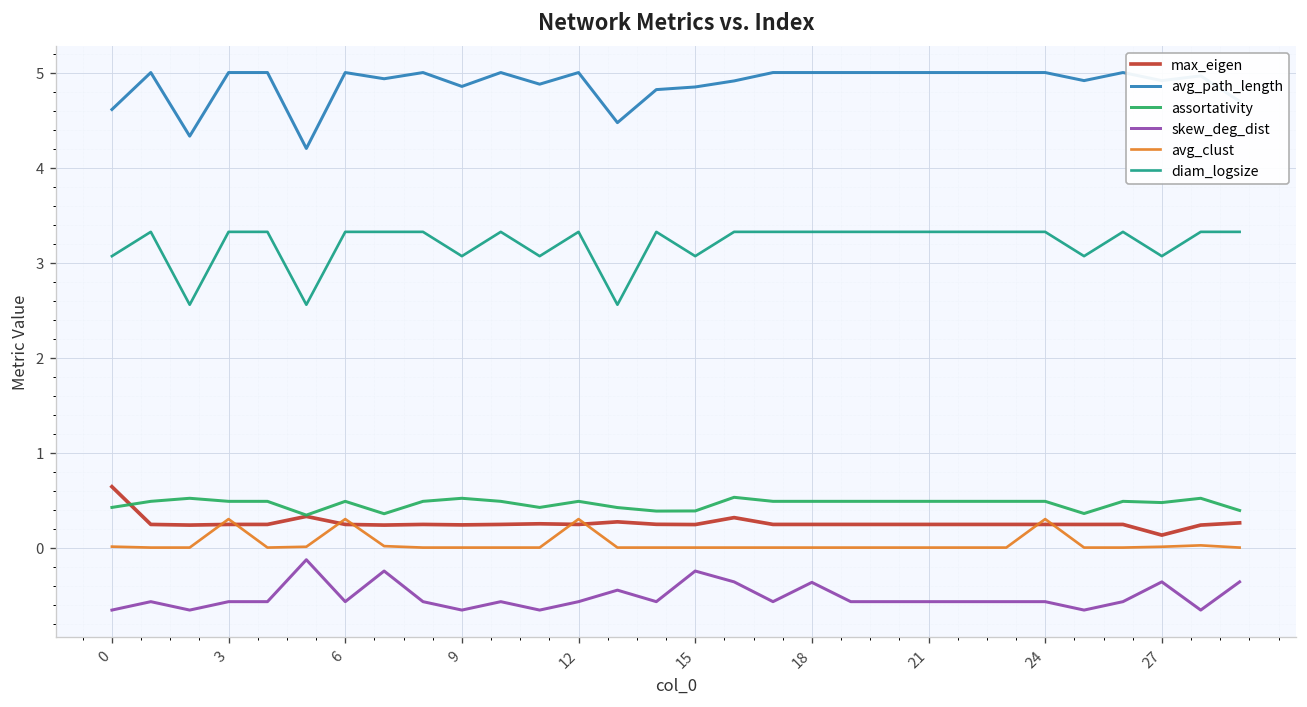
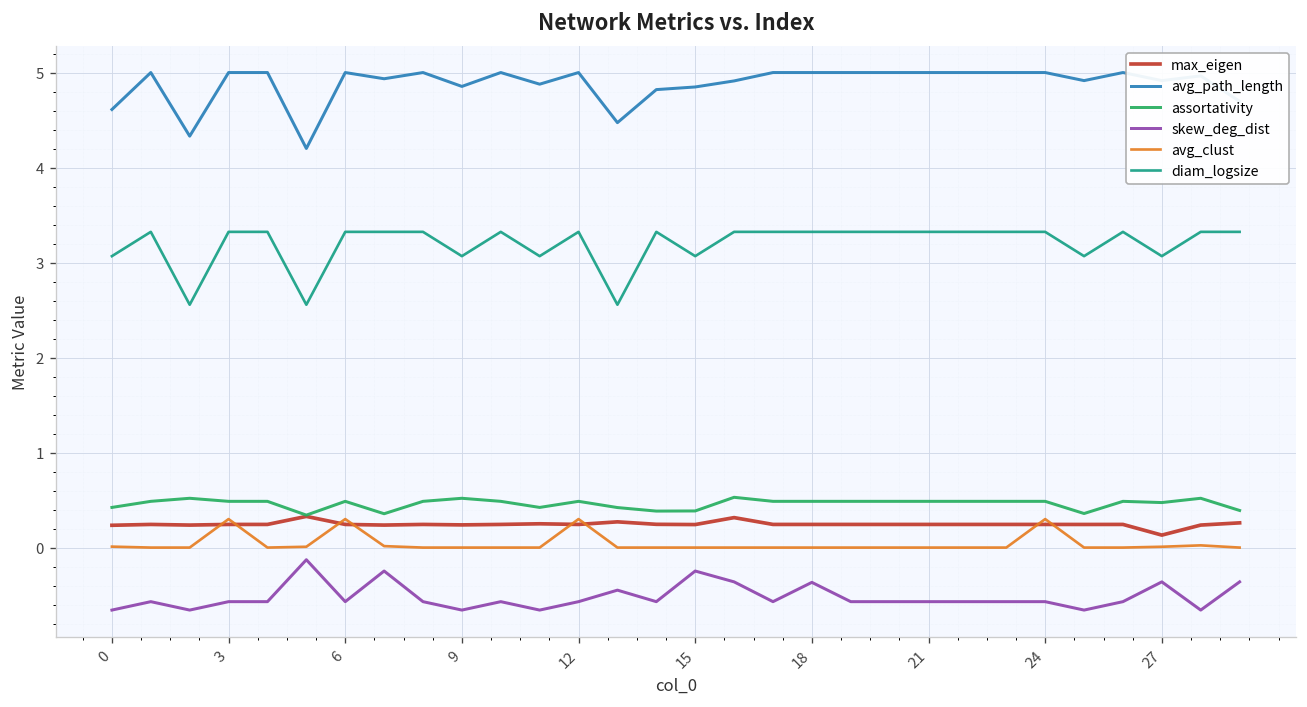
max_eigen, 0: 0.6 -> 0.2
